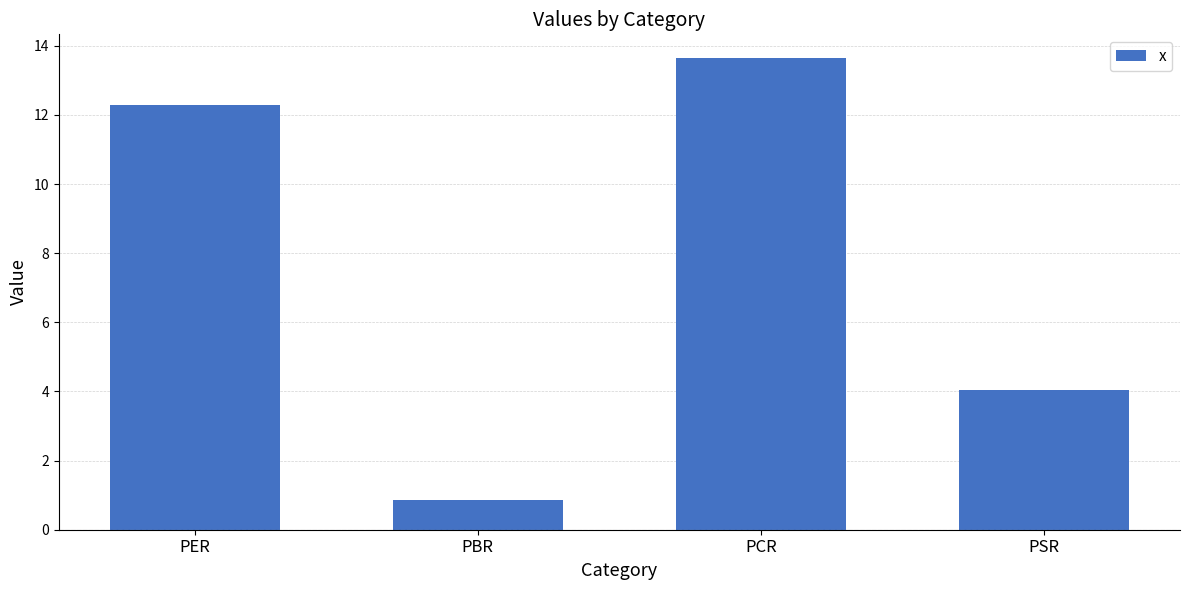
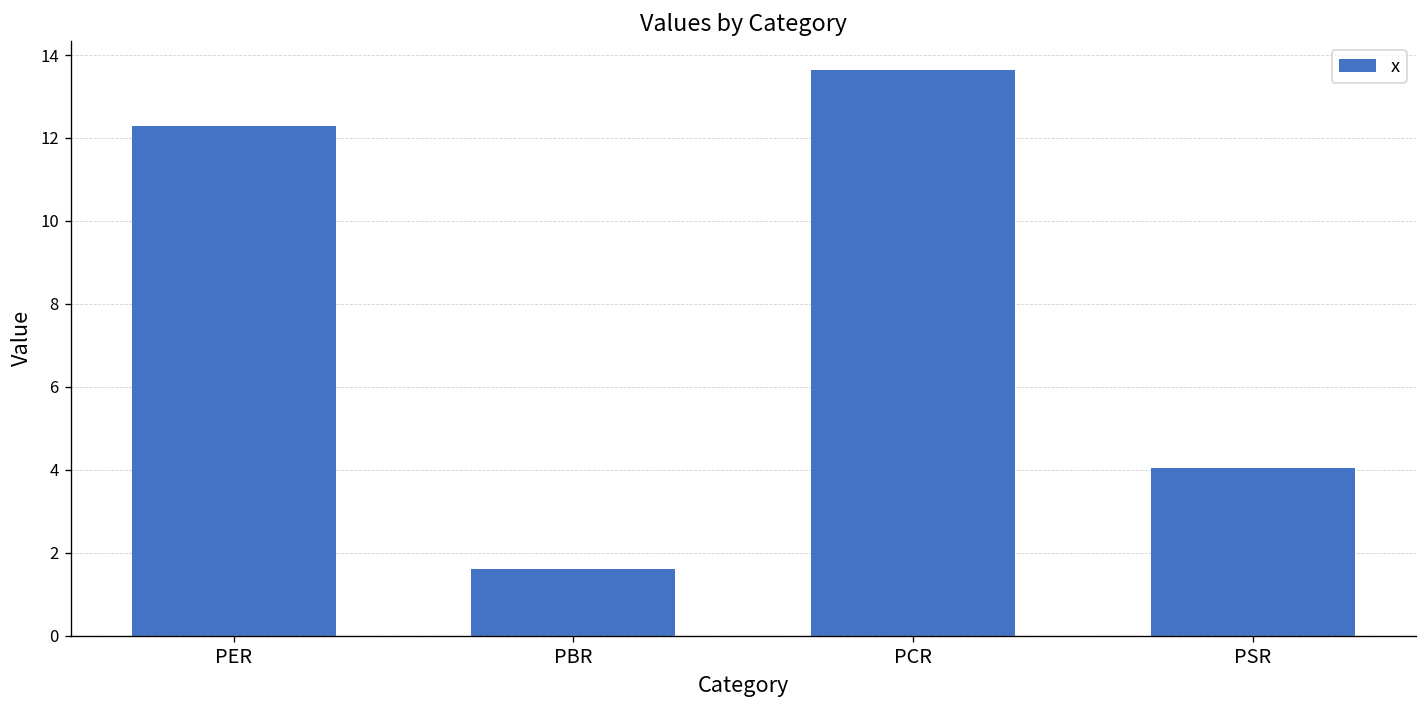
PBR: 0.9 -> 1.6
